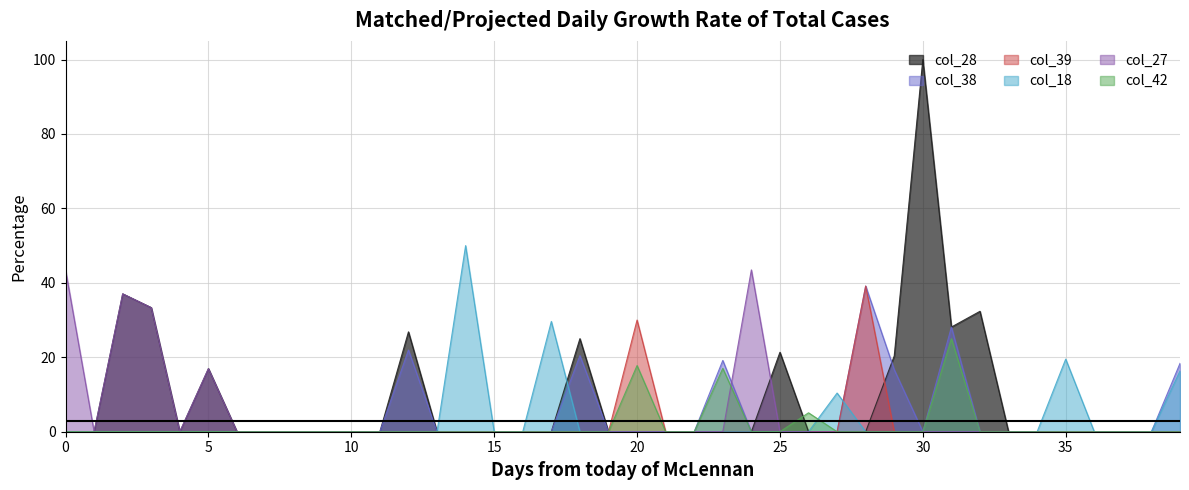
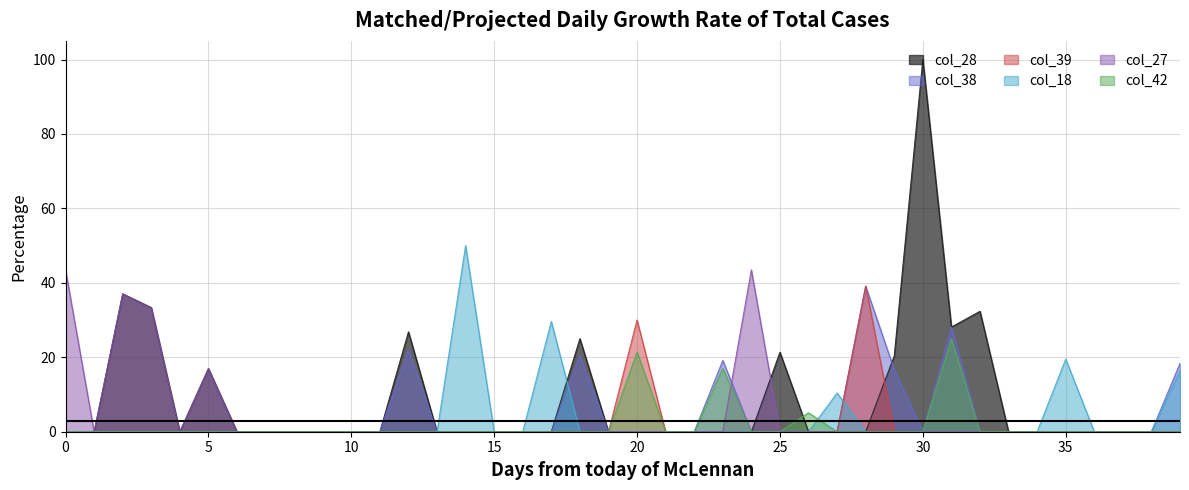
col_42, 20: 18 -> 21
